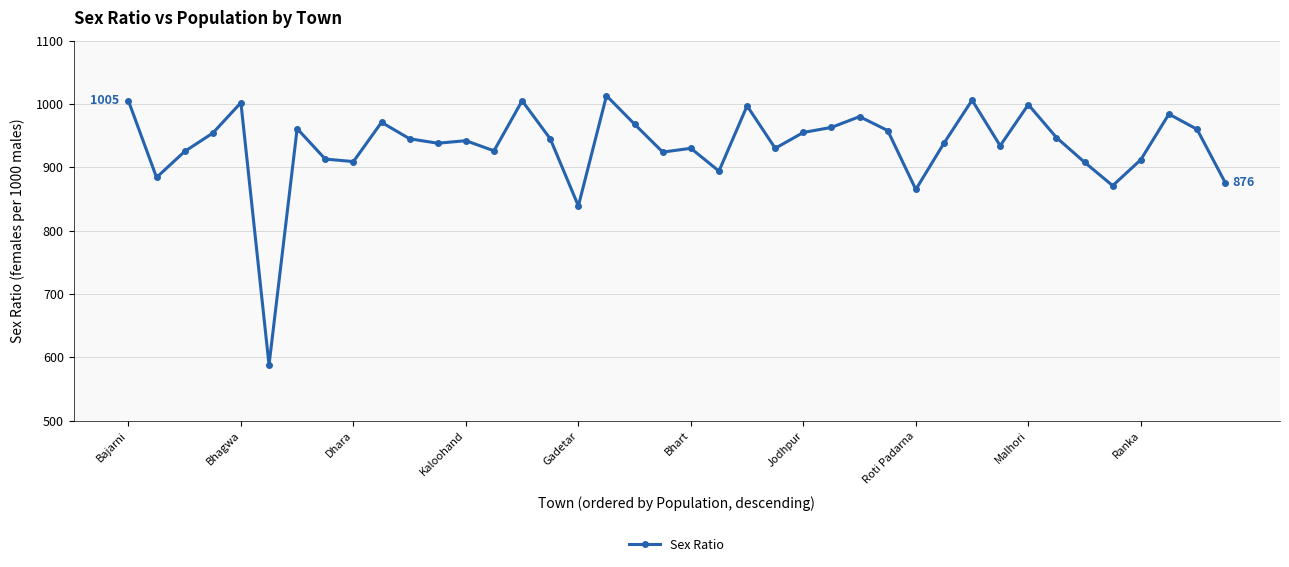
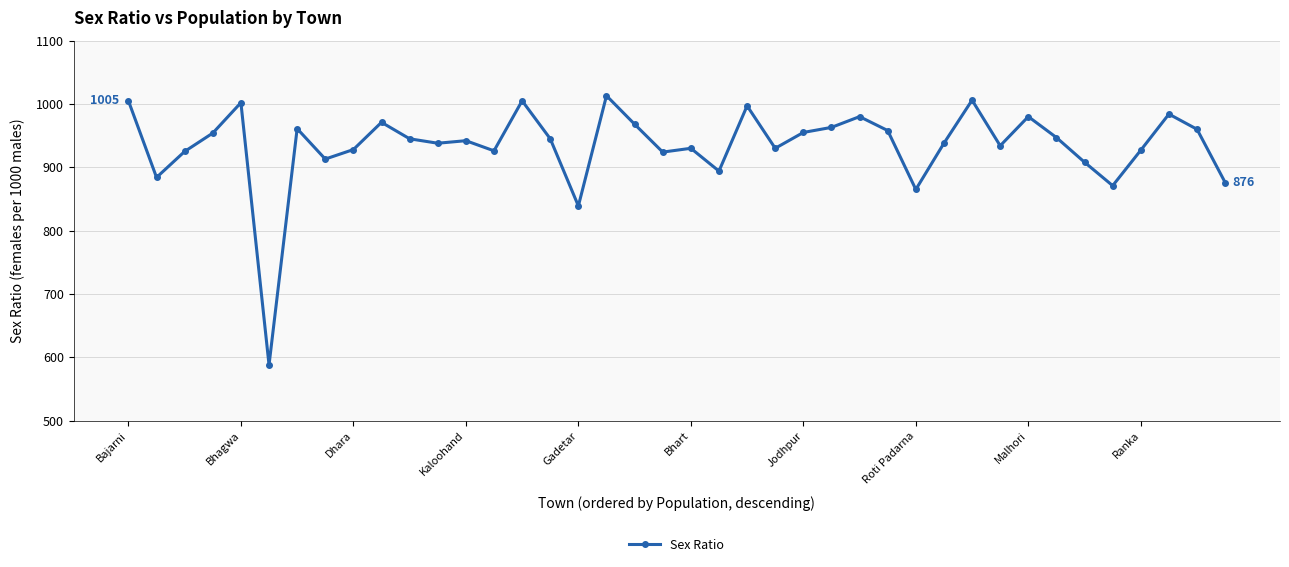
Dhara: 910 -> 930
Malhori: 1000 -> 980
Ranka: 910 -> 930
